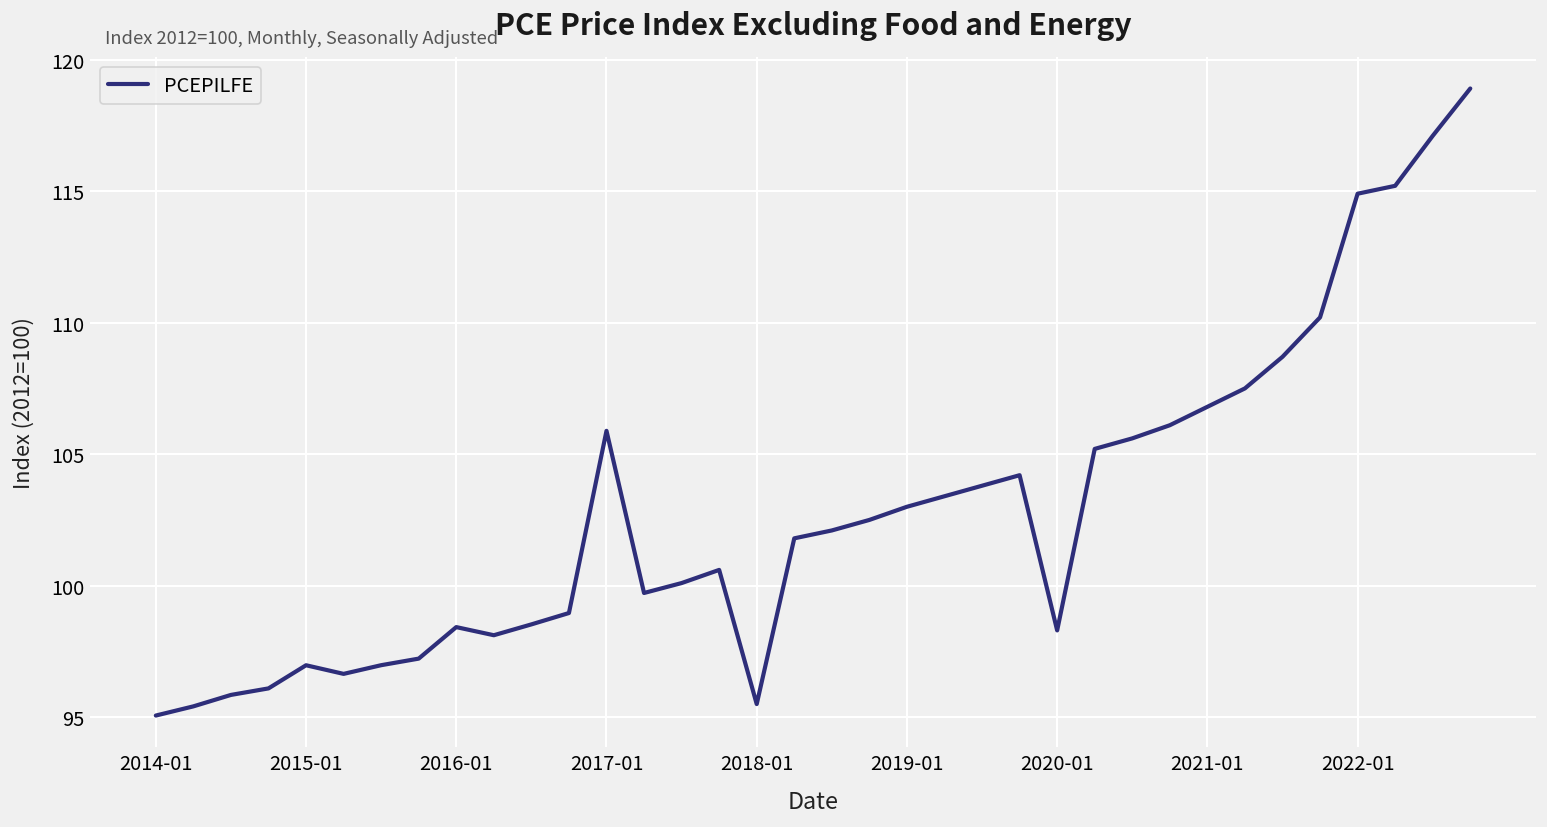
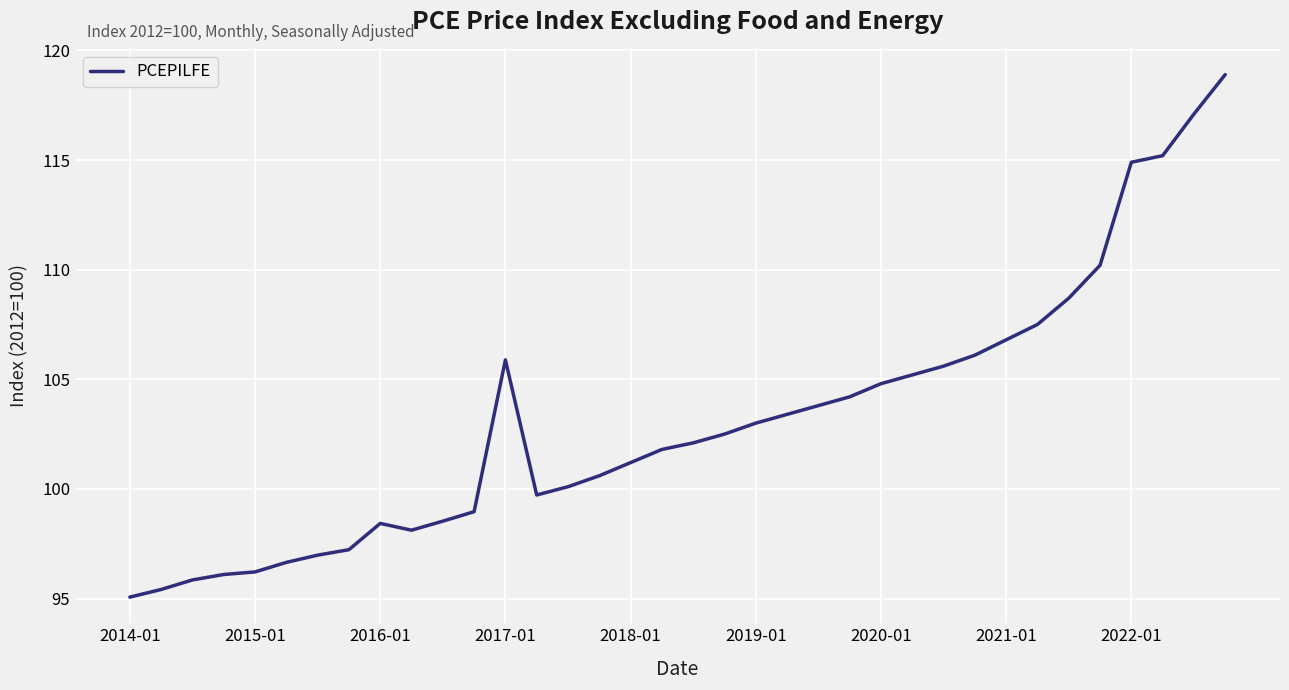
2015-01: 97.0 -> 96.2
2018-01: 95.5 -> 101.2
2020-01: 98.3 -> 104.8
